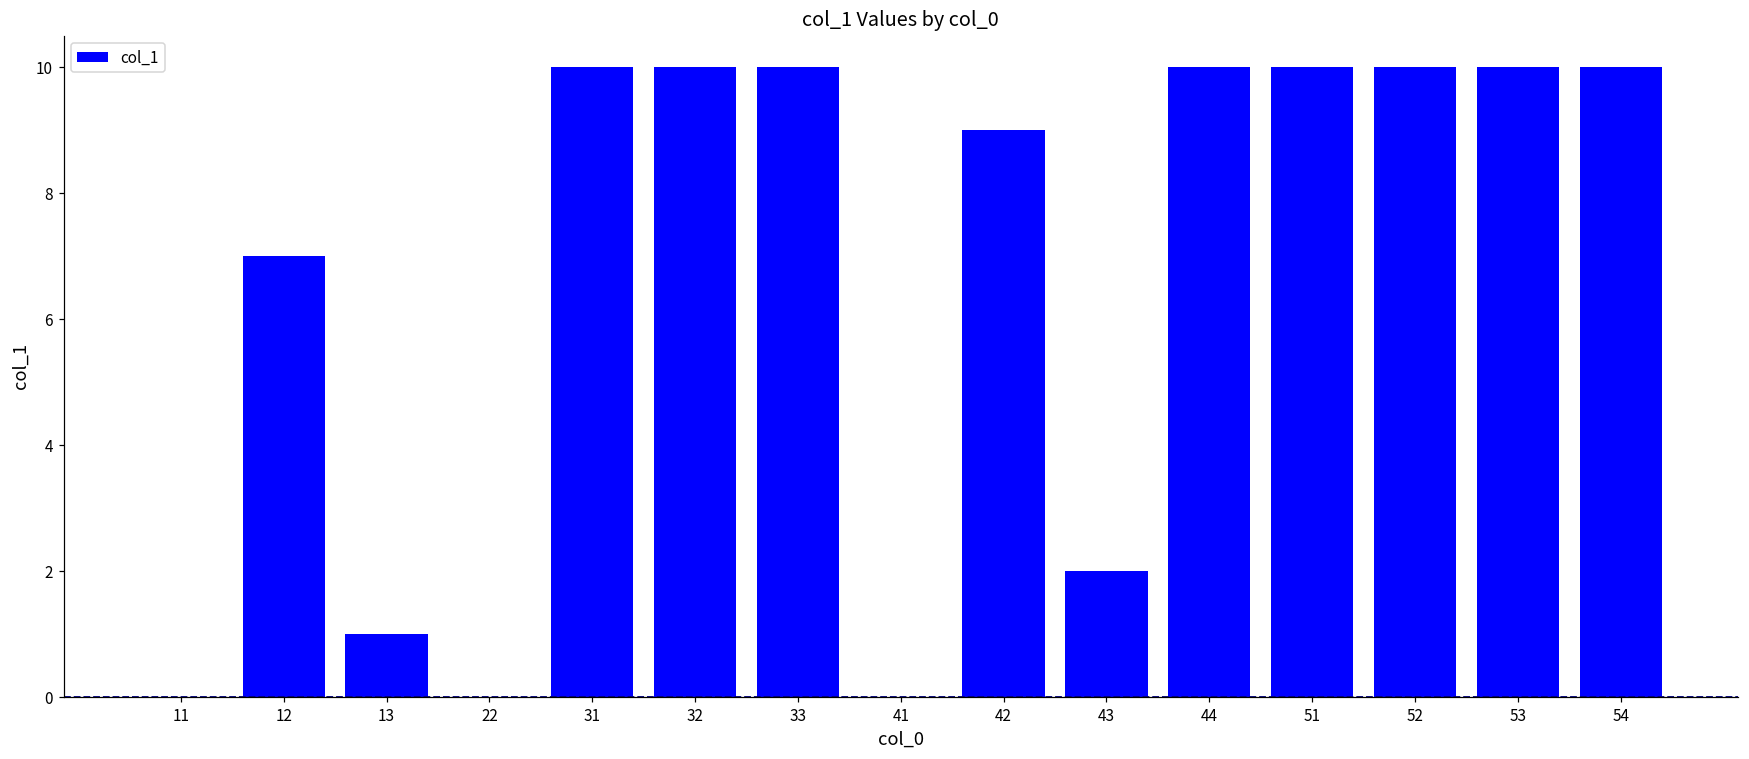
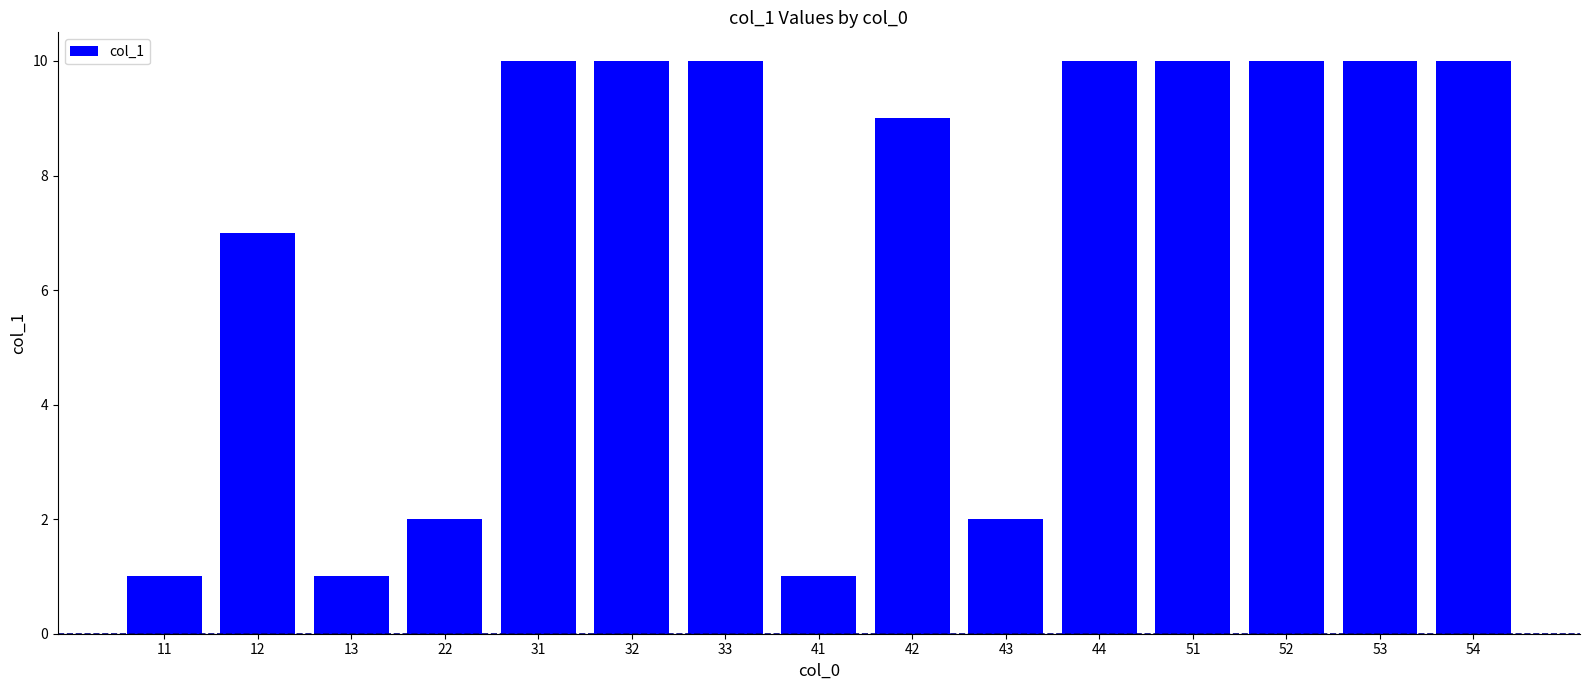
11: 0 -> 1
22: 0 -> 2
41: 0 -> 1
